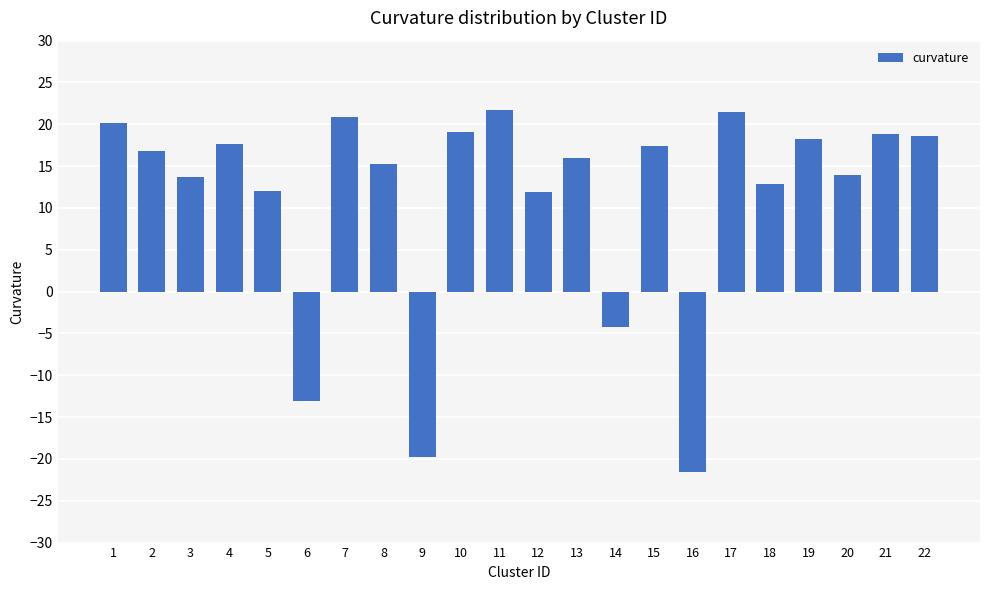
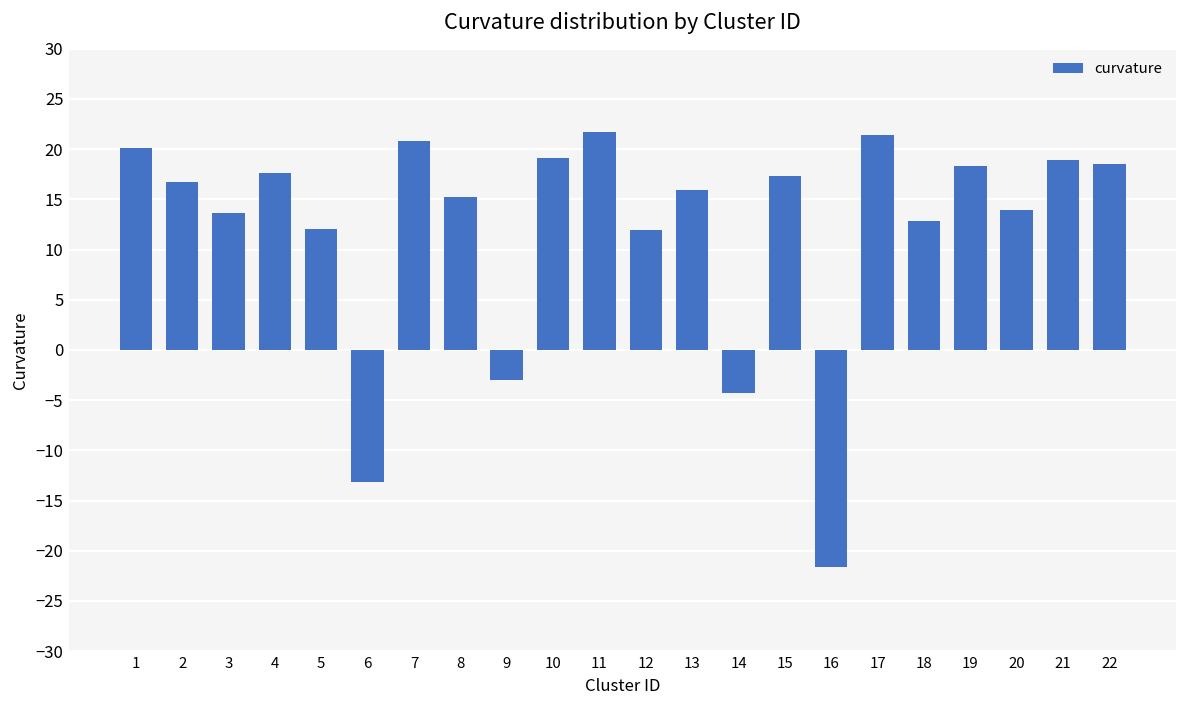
9: -20 -> -3
